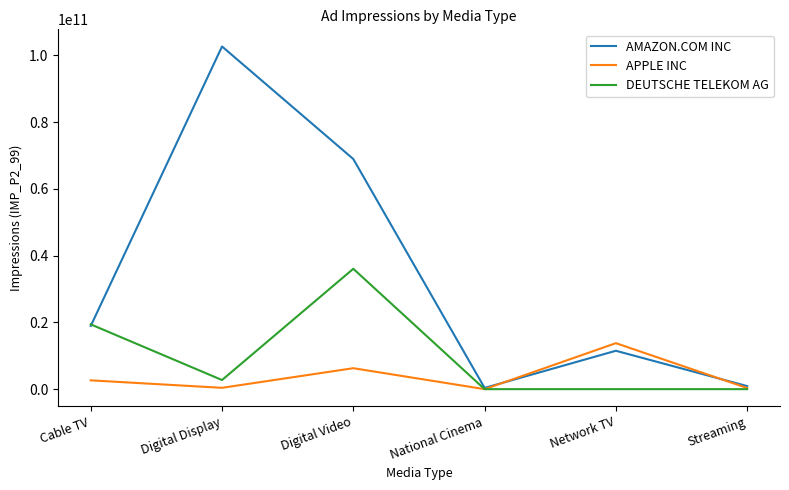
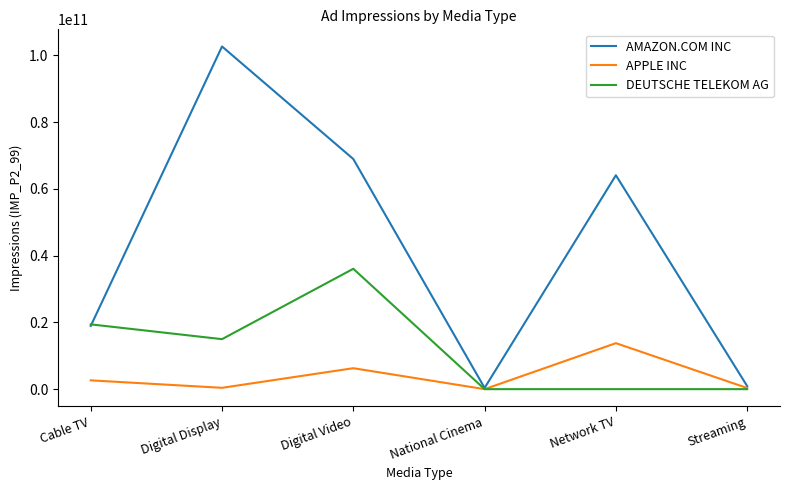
DEUTSCHE TELEKOM AG, Digital Display: 3000000000 -> 15000000000
AMAZON.COM INC, Network TV: 11000000000 -> 64000000000
